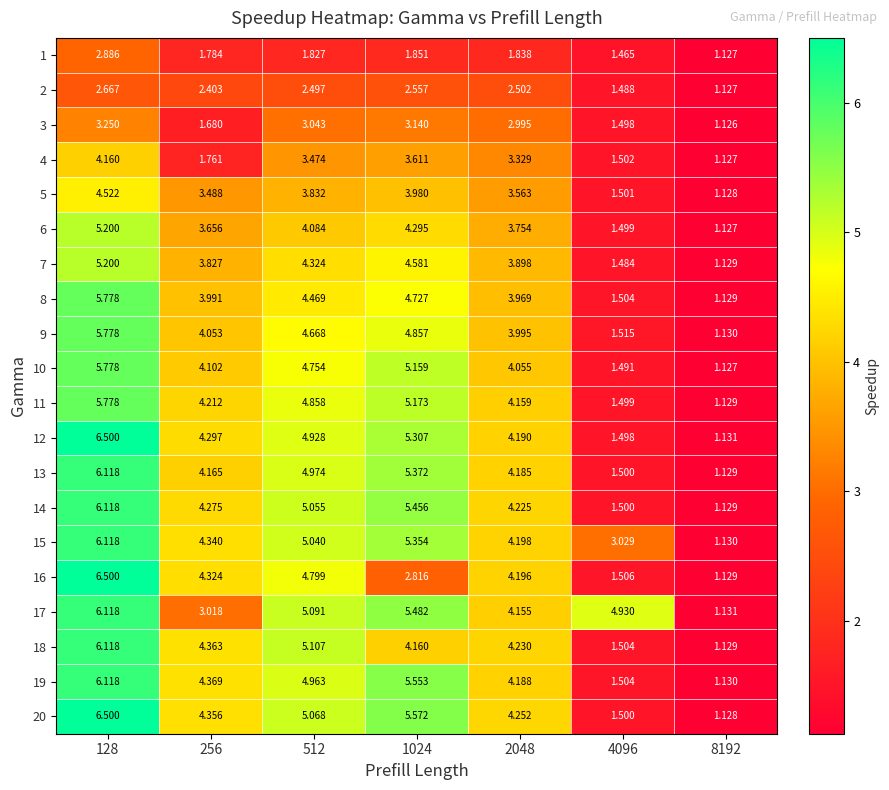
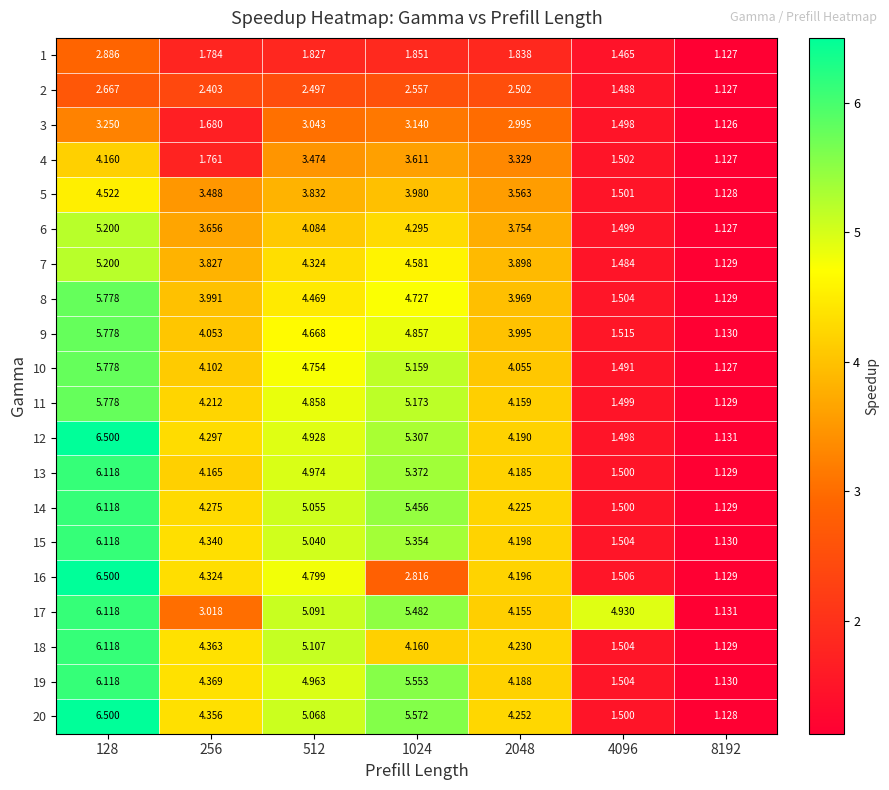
15, 4096: 3.029 -> 1.504
